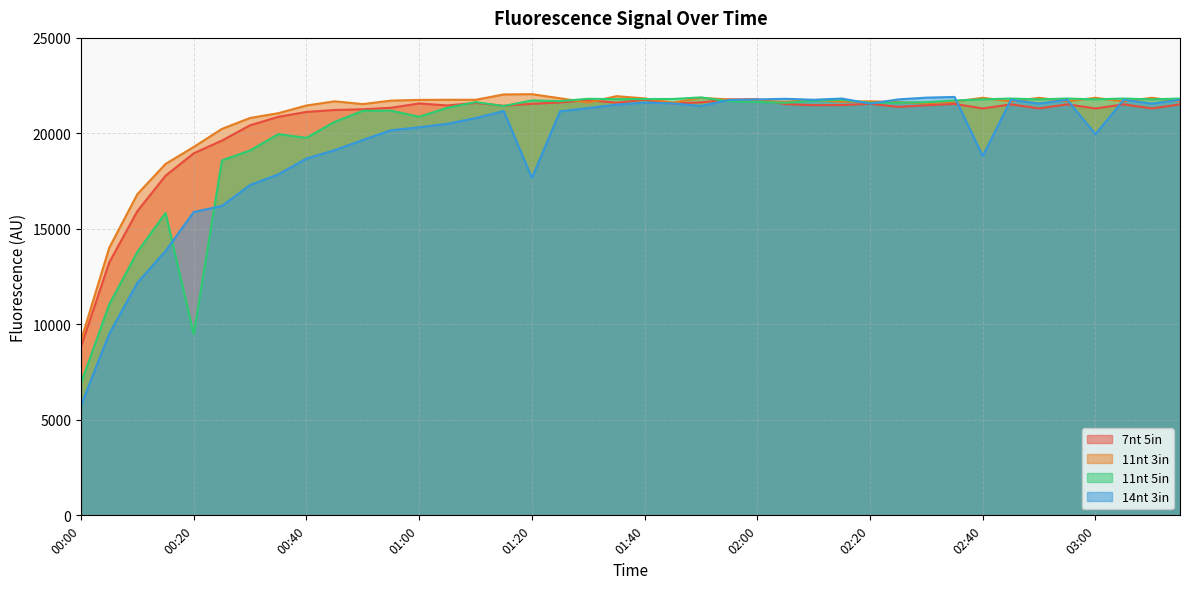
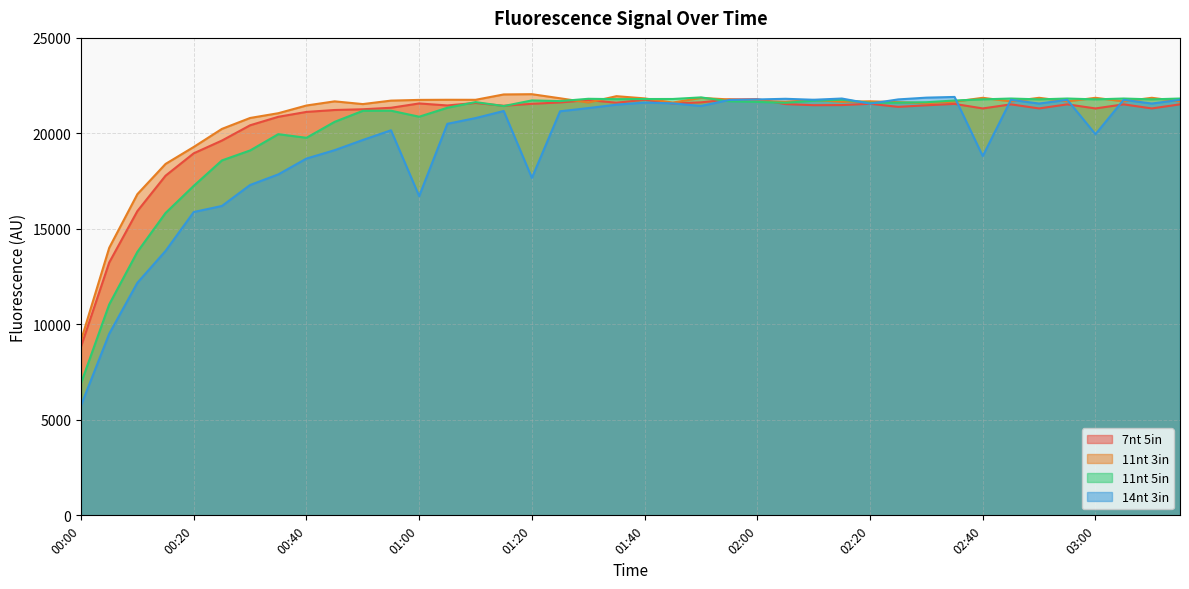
11nt 5in, 00:20: 9500 -> 17300
14nt 3in, 01:00: 20300 -> 16700
